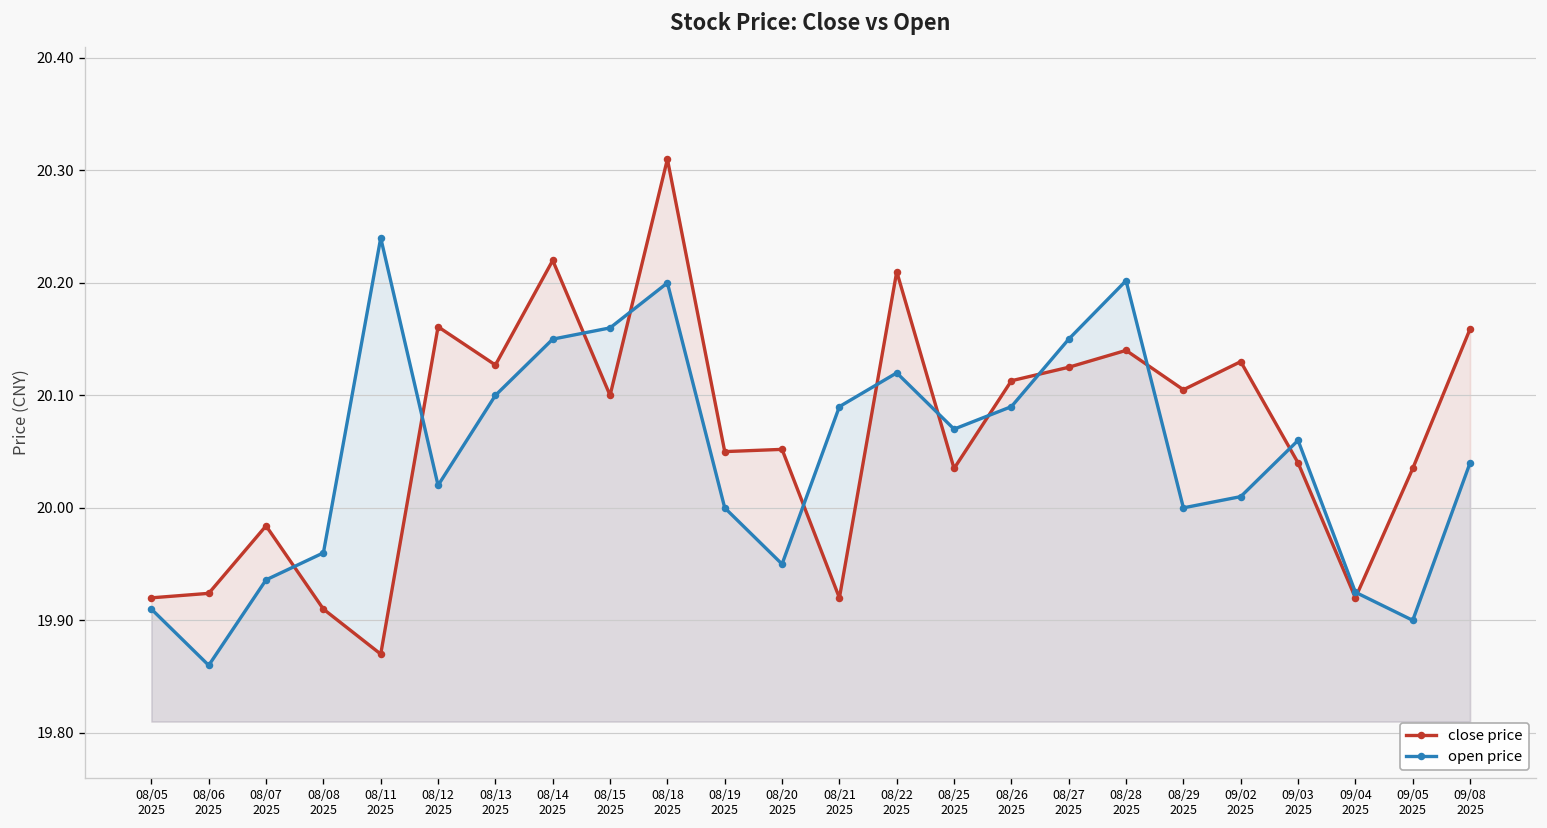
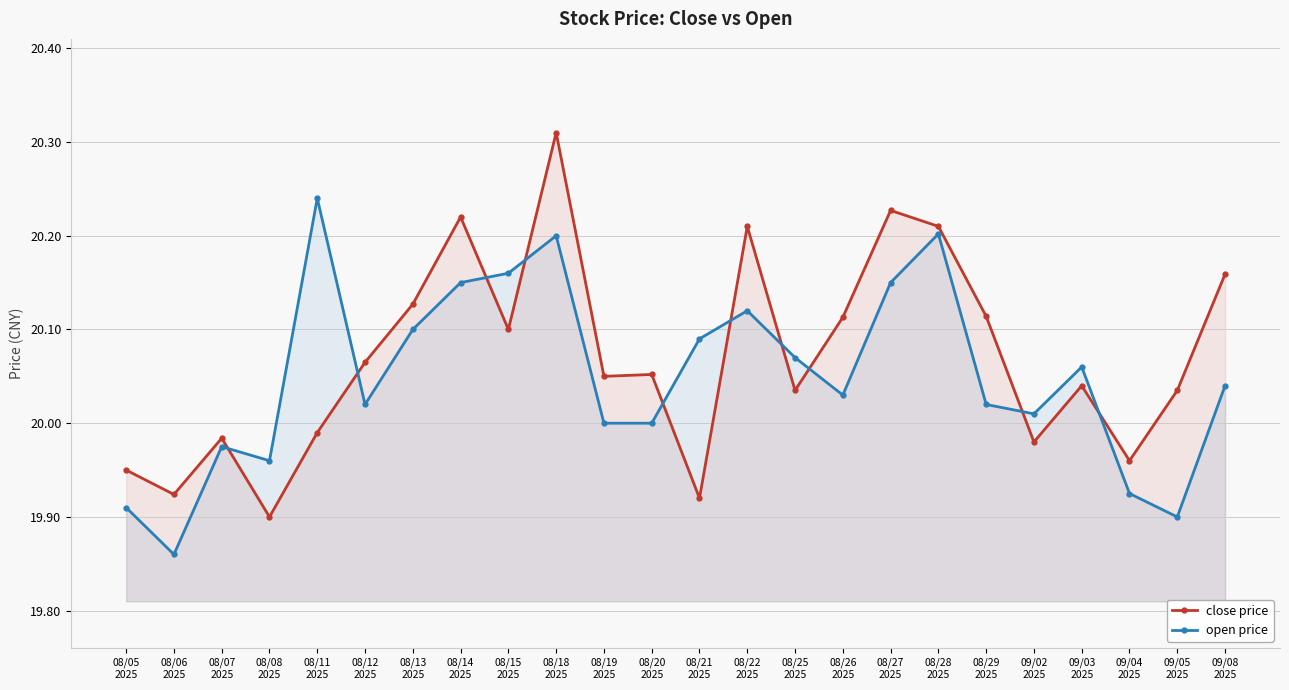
close price, 08/05 2025: 19.92 -> 19.95
open price, 08/07 2025: 19.94 -> 19.98
close price, 08/08 2025: 19.91 -> 19.90
close price, 08/11 2025: 19.87 -> 19.99
close price, 08/12 2025: 20.16 -> 20.07
open price, 08/20 2025: 19.95 -> 20.00
open price, 08/26 2025: 20.09 -> 20.03
close price, 08/27 2025: 20.13 -> 20.23
close price, 08/28 2025: 20.14 -> 20.21
close price, 08/29 2025: 20.105 -> 20.114
open price, 08/29 2025: 20.00 -> 20.02
close price, 09/02 2025: 20.13 -> 19.98
close price, 09/04 2025: 19.92 -> 19.96
